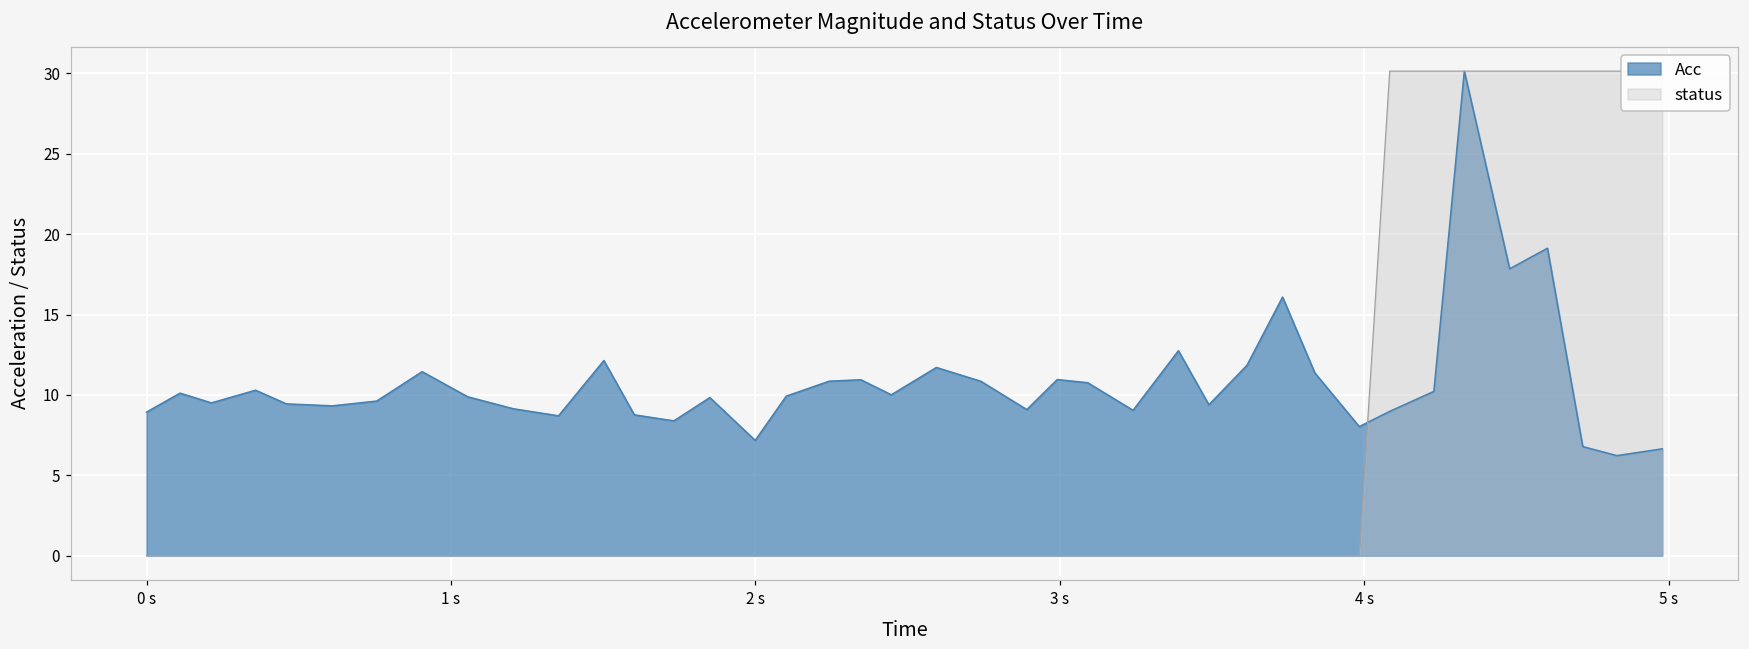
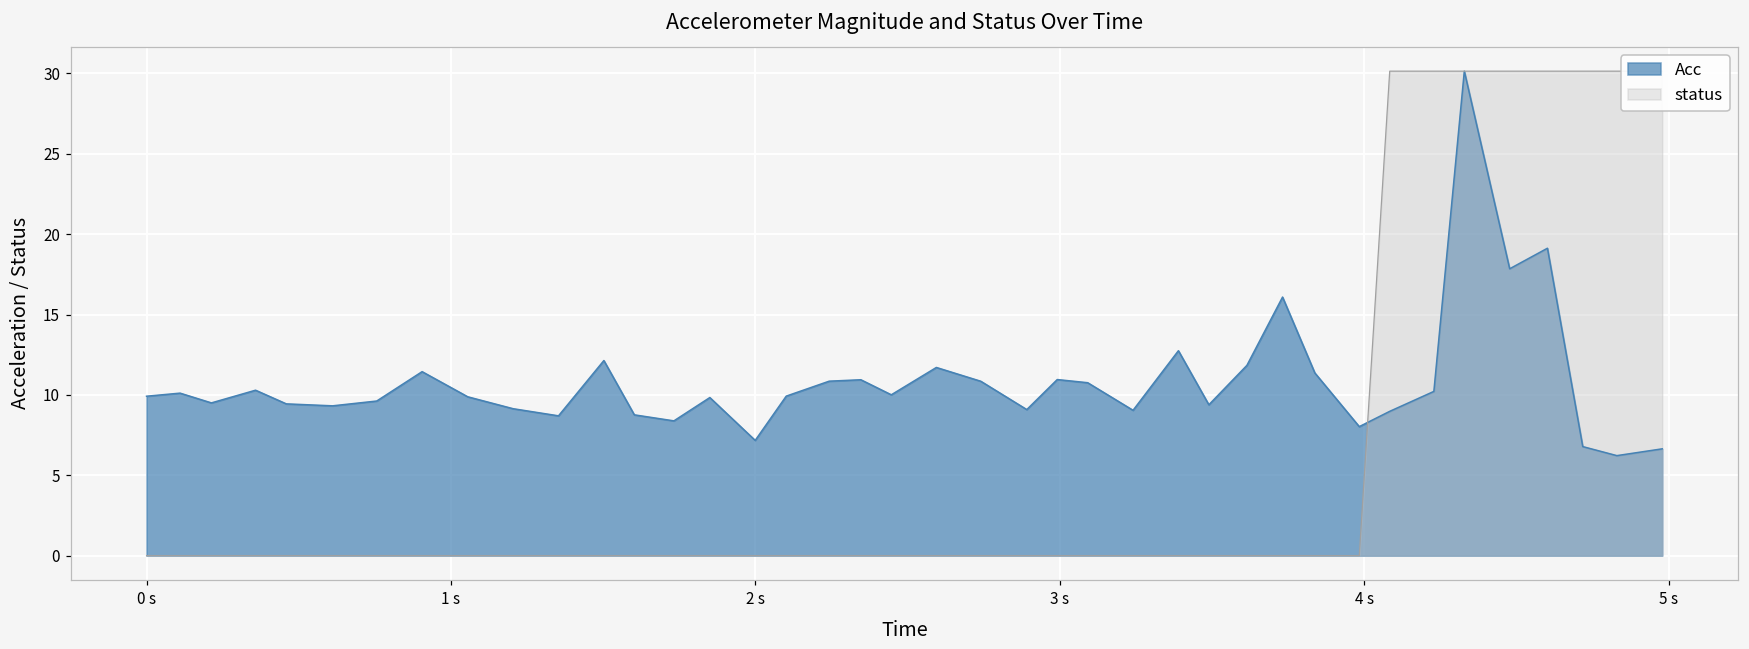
Acc, 0 s: 8.9 -> 9.9
